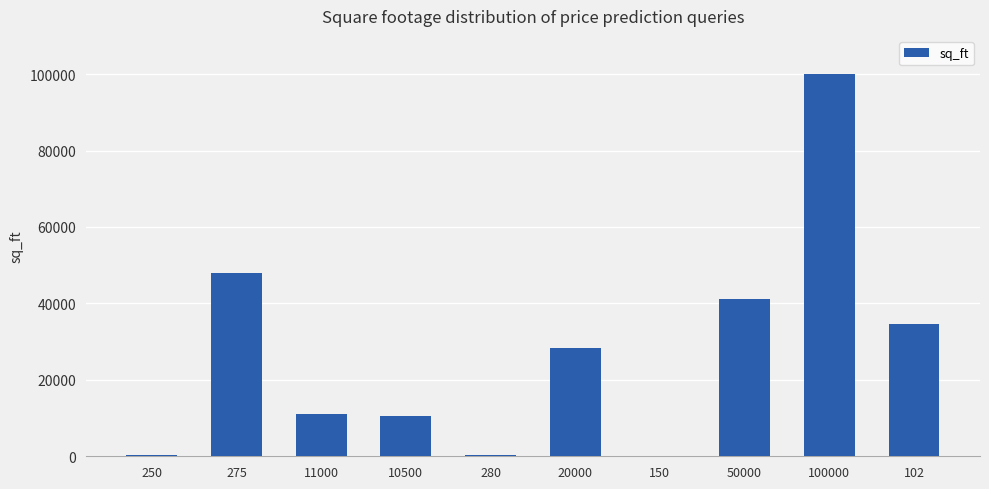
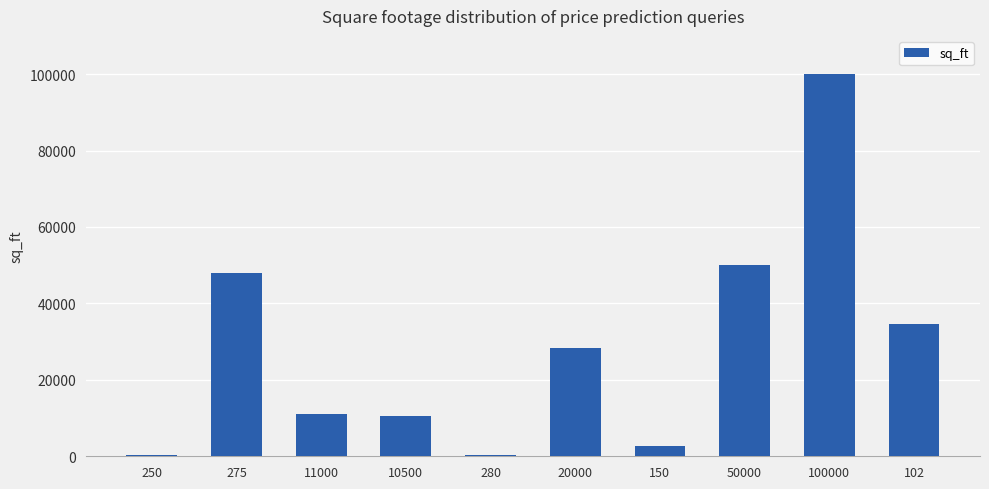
150: 0 -> 3000
50000: 41000 -> 50000
